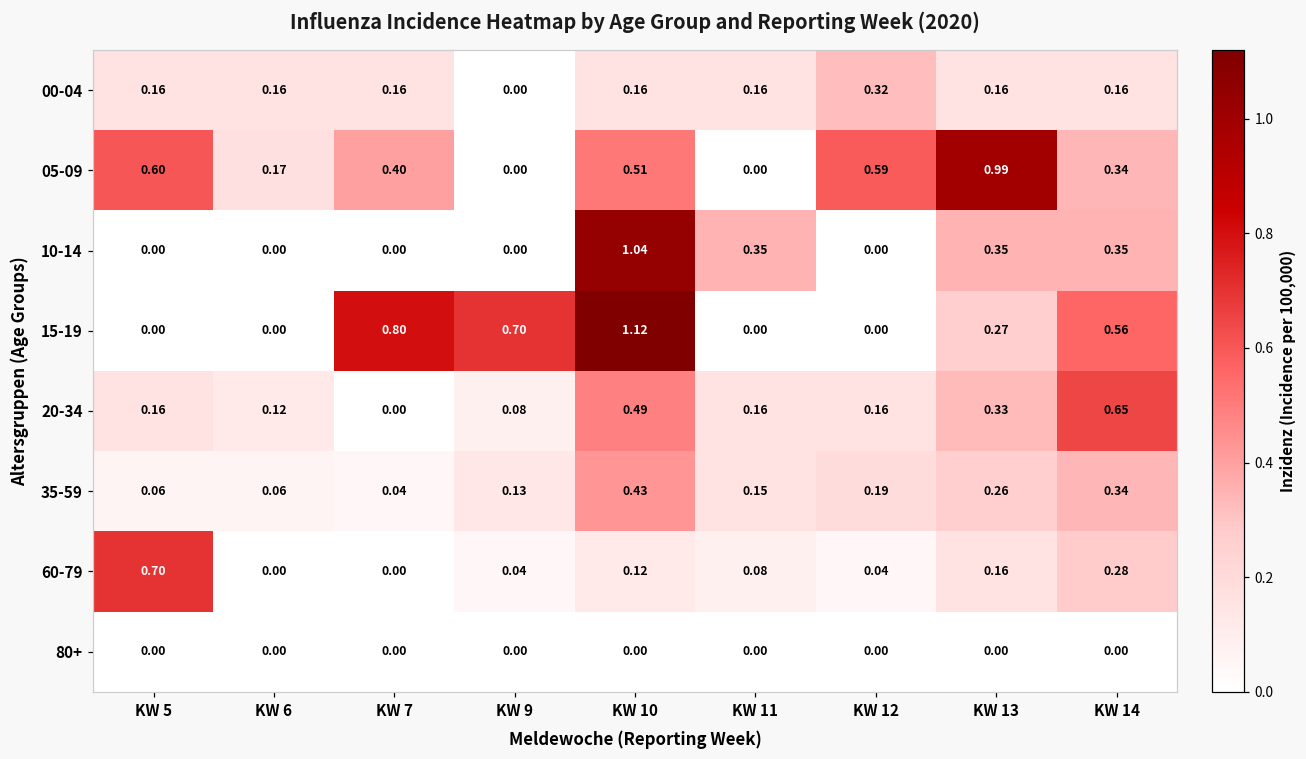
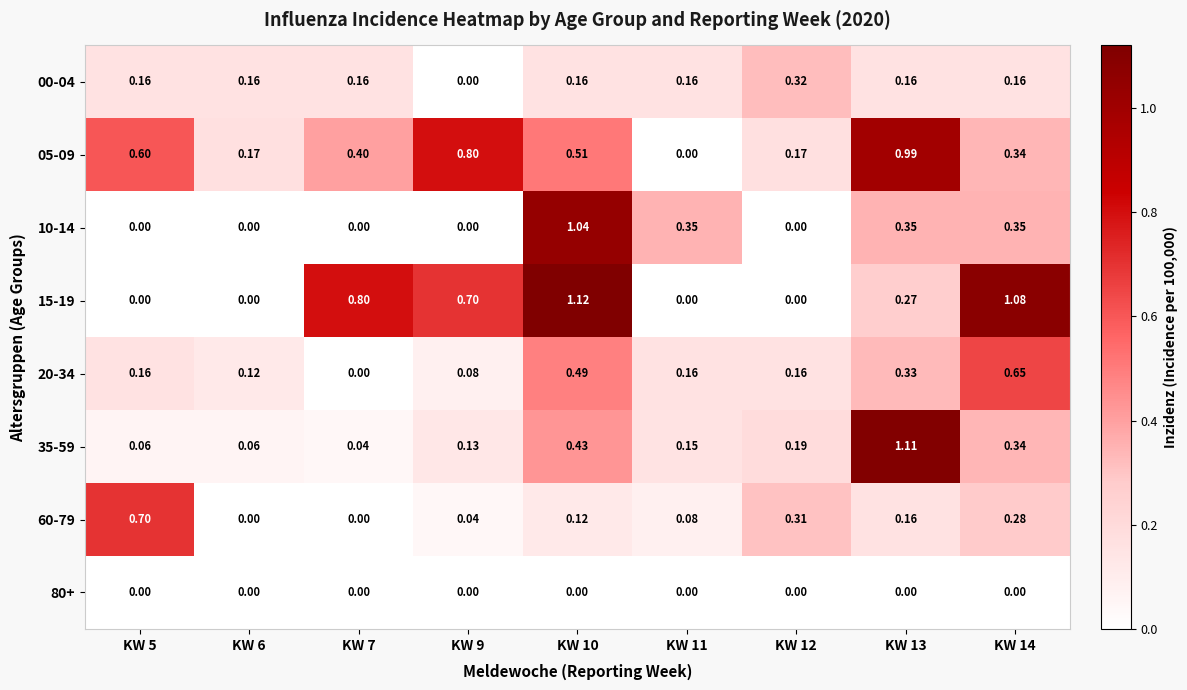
05-09, KW 9: 0.00 -> 0.80
05-09, KW 12: 0.59 -> 0.17
15-19, KW 14: 0.56 -> 1.08
35-59, KW 13: 0.26 -> 1.11
60-79, KW 12: 0.04 -> 0.31
